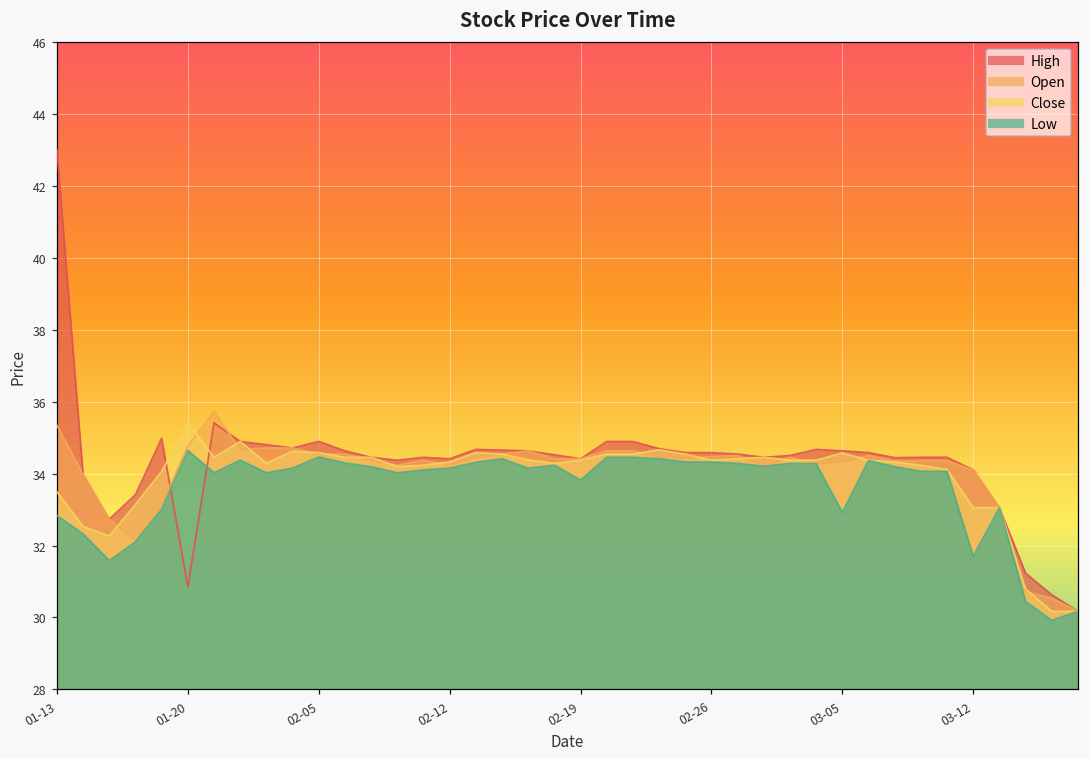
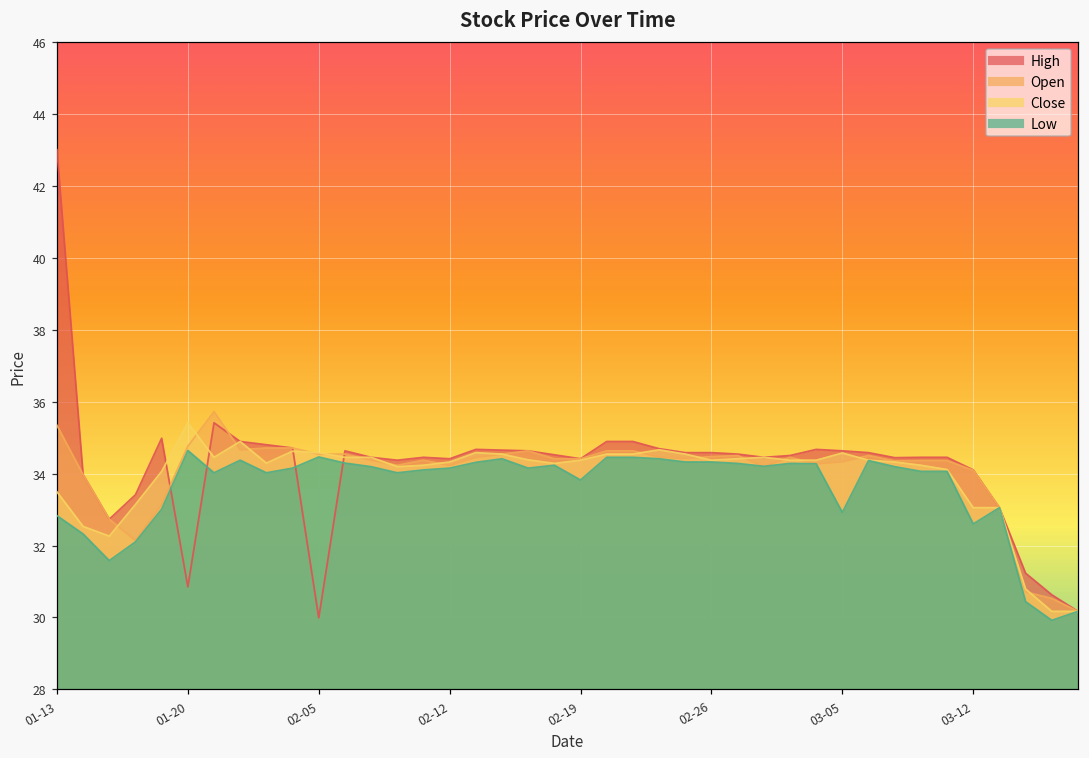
High, 02-05: 34.9 -> 30.0
Low, 03-12: 31.7 -> 32.6
